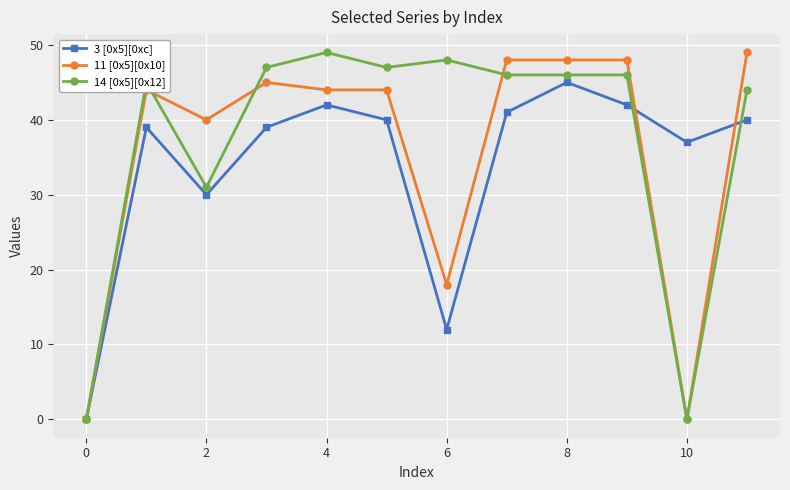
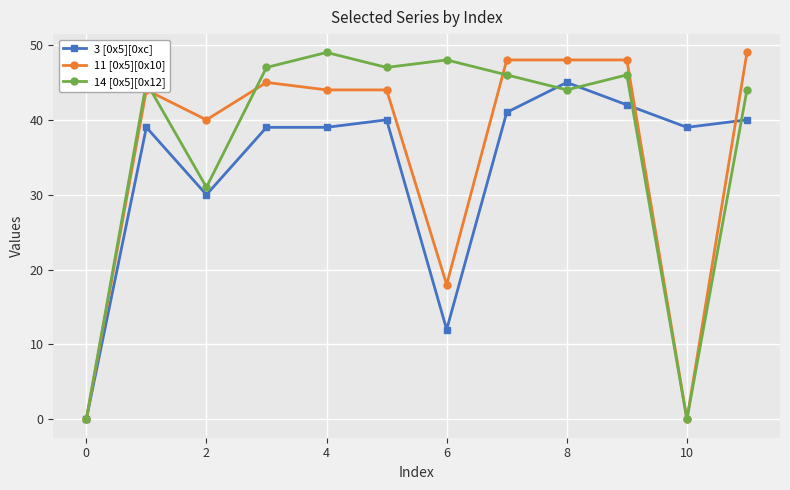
3 [0x5][0xc], 4: 42 -> 39
14 [0x5][0x12], 8: 46 -> 44
3 [0x5][0xc], 10: 37 -> 39
